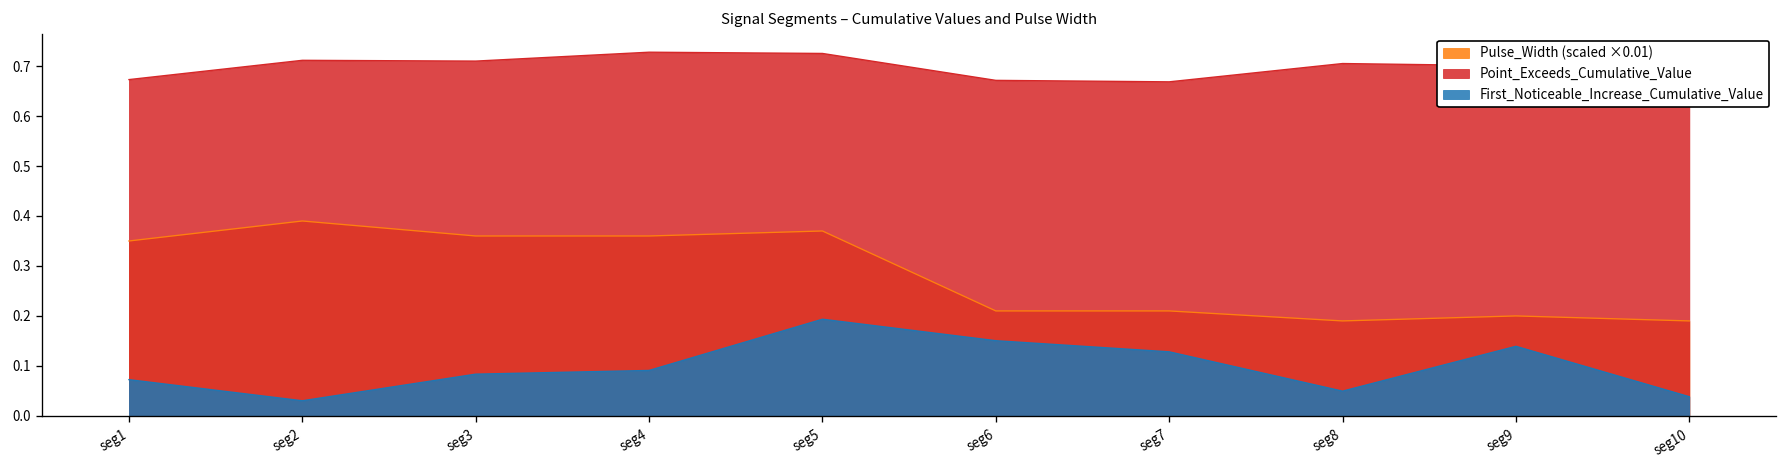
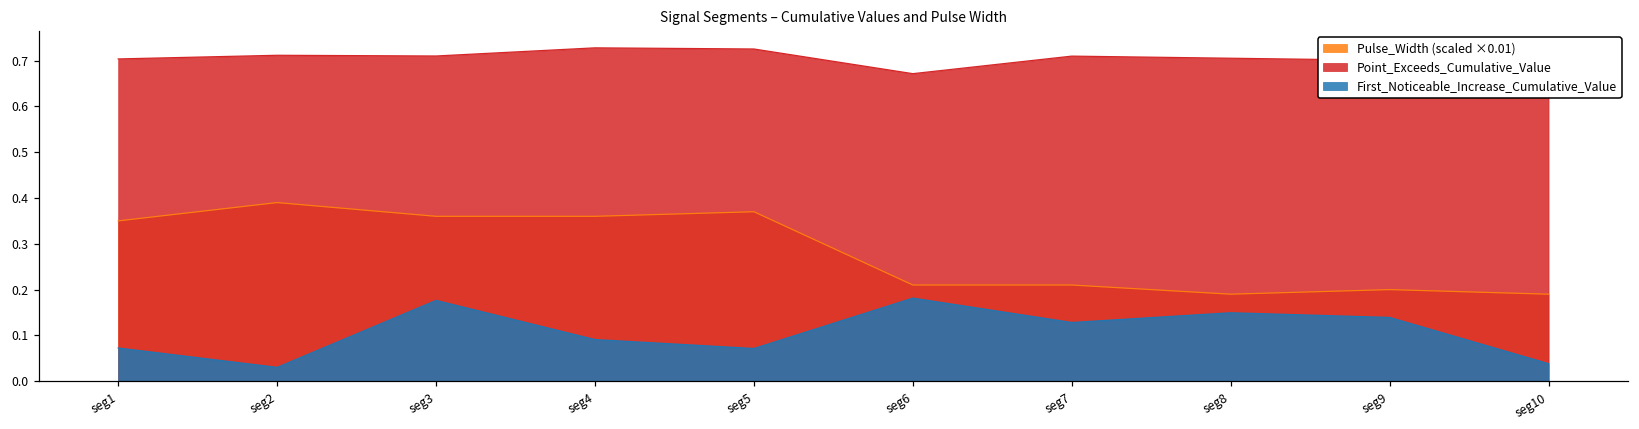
Point_Exceeds_Cumulative_Value, seg1: 0.67 -> 0.70
First_Noticeable_Increase_Cumulative_Value, seg3: 0.08 -> 0.18
First_Noticeable_Increase_Cumulative_Value, seg5: 0.19 -> 0.07
First_Noticeable_Increase_Cumulative_Value, seg6: 0.15 -> 0.18
Point_Exceeds_Cumulative_Value, seg7: 0.67 -> 0.71
First_Noticeable_Increase_Cumulative_Value, seg8: 0.05 -> 0.15
